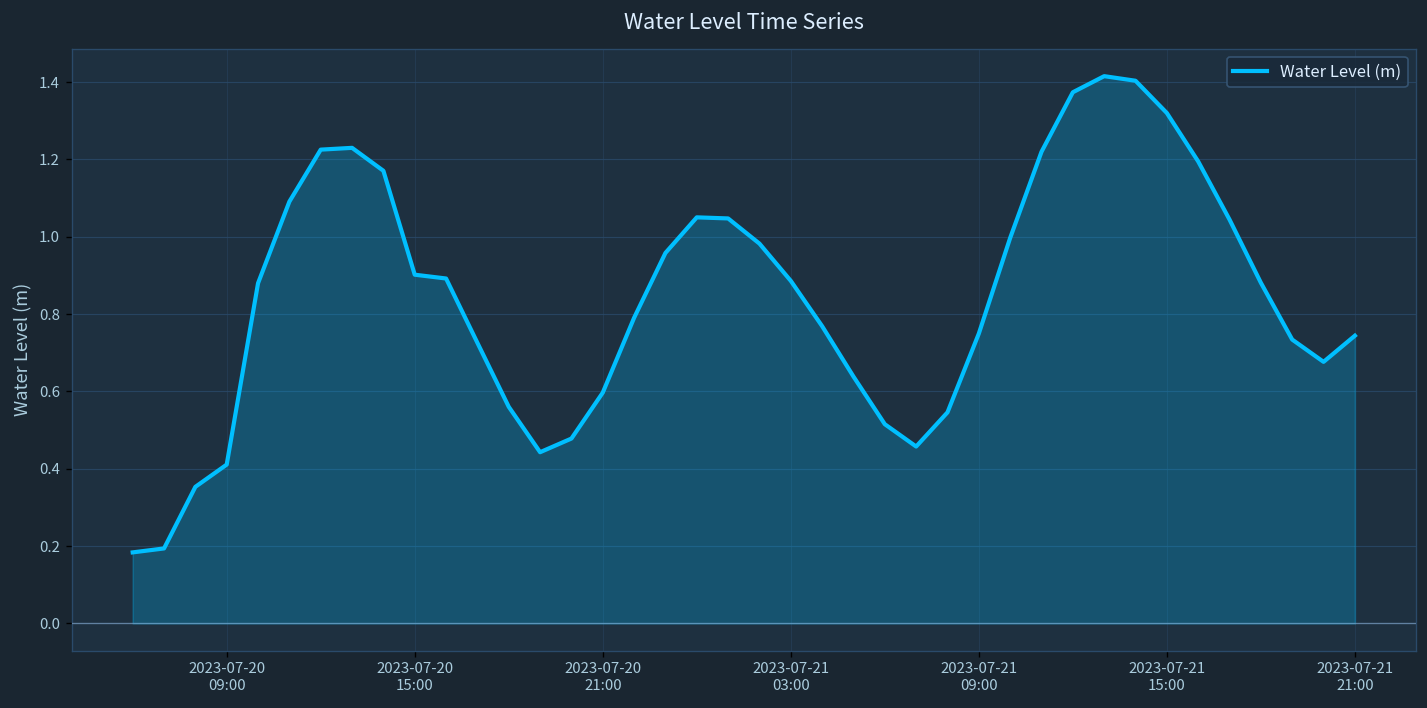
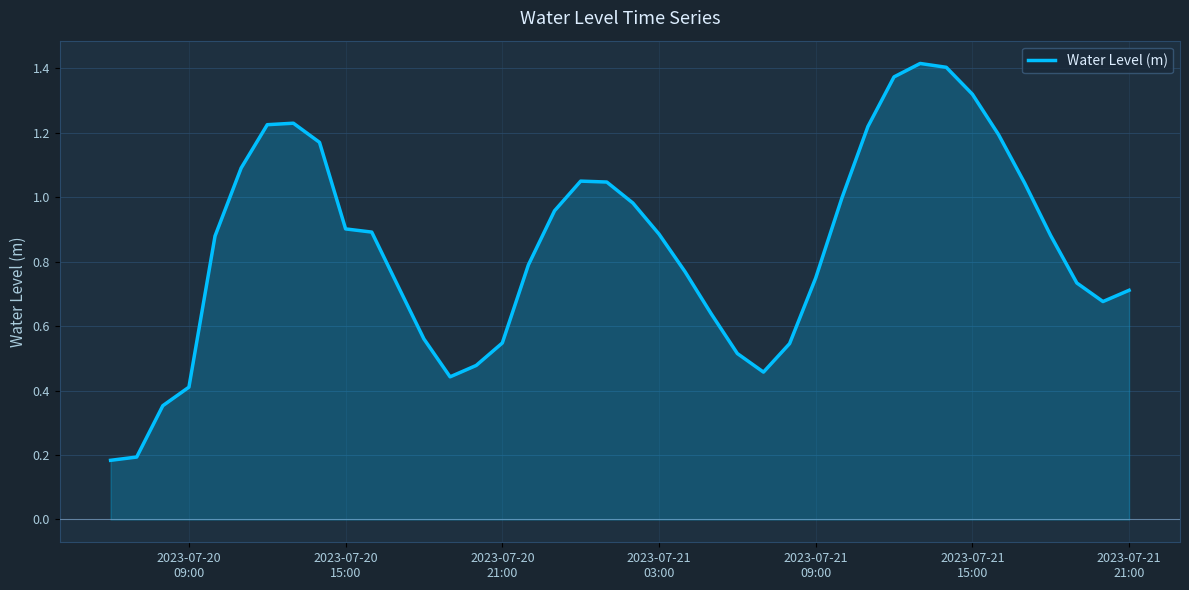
2023-07-20 21:00: 0.60 -> 0.55
2023-07-21 21:00: 0.74 -> 0.71
